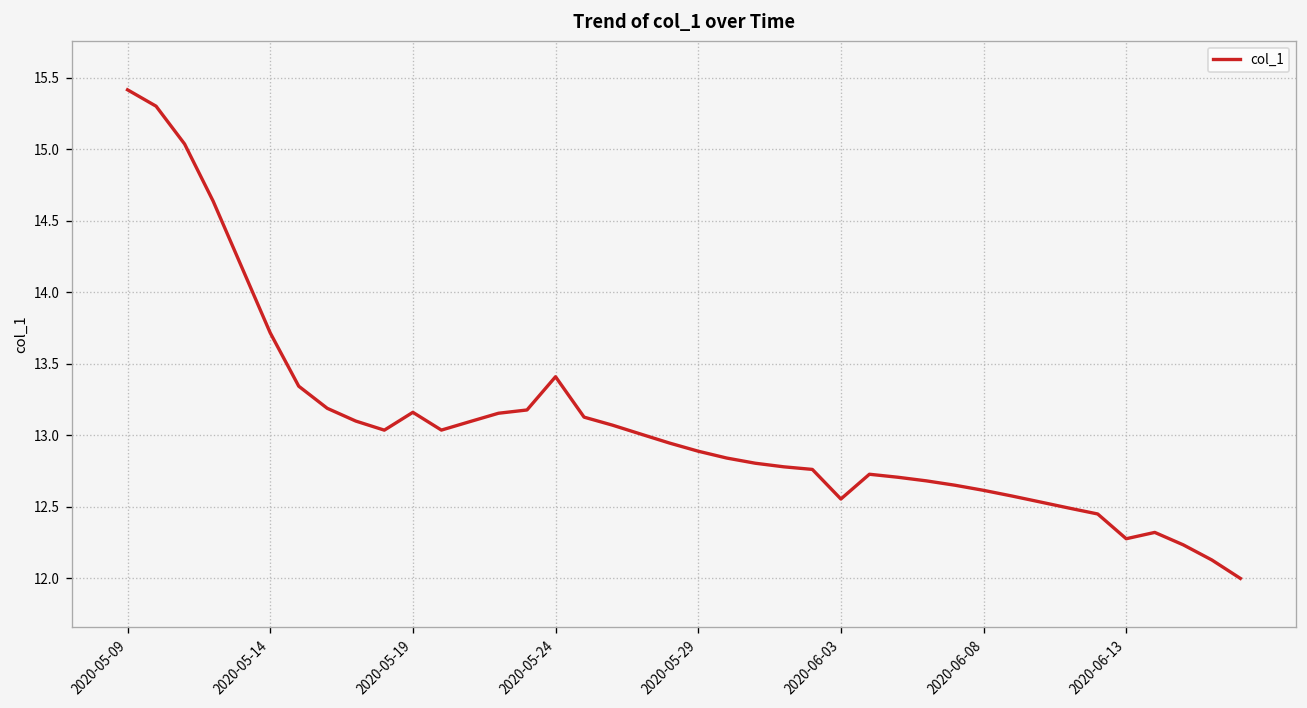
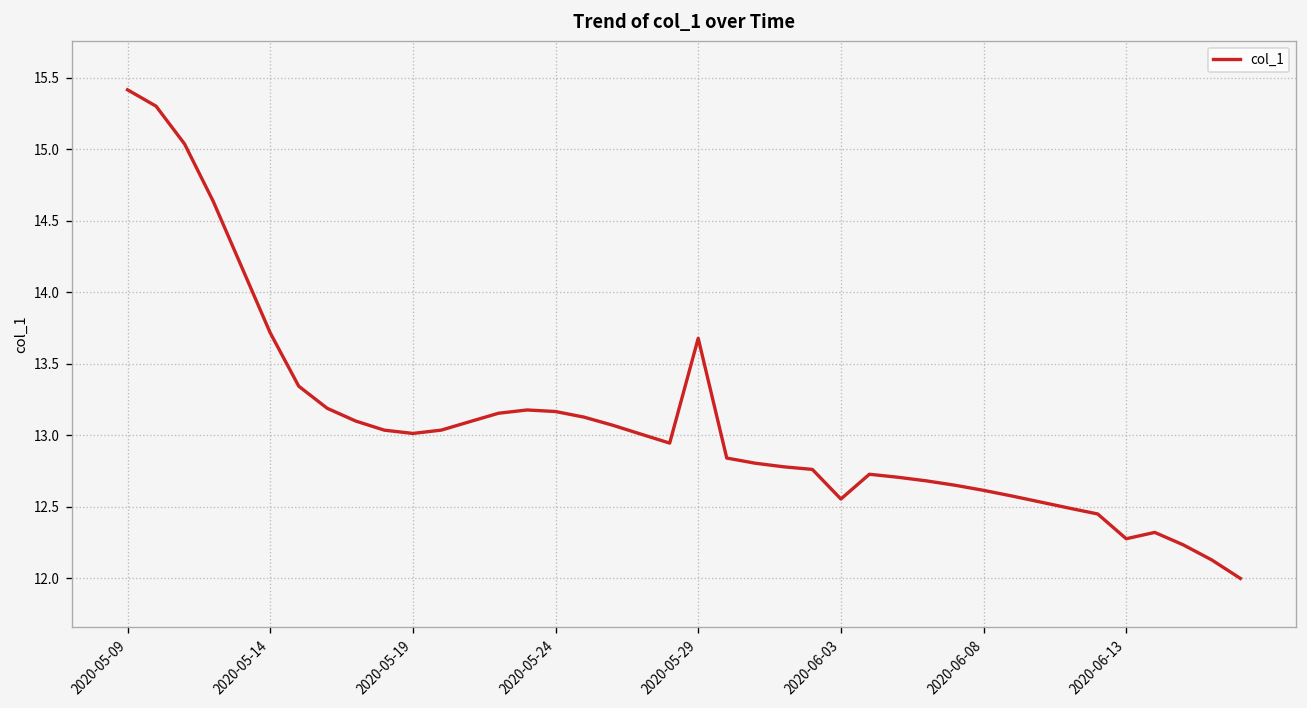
2020-05-19: 13.16 -> 13.01
2020-05-24: 13.41 -> 13.17
2020-05-29: 12.89 -> 13.68
